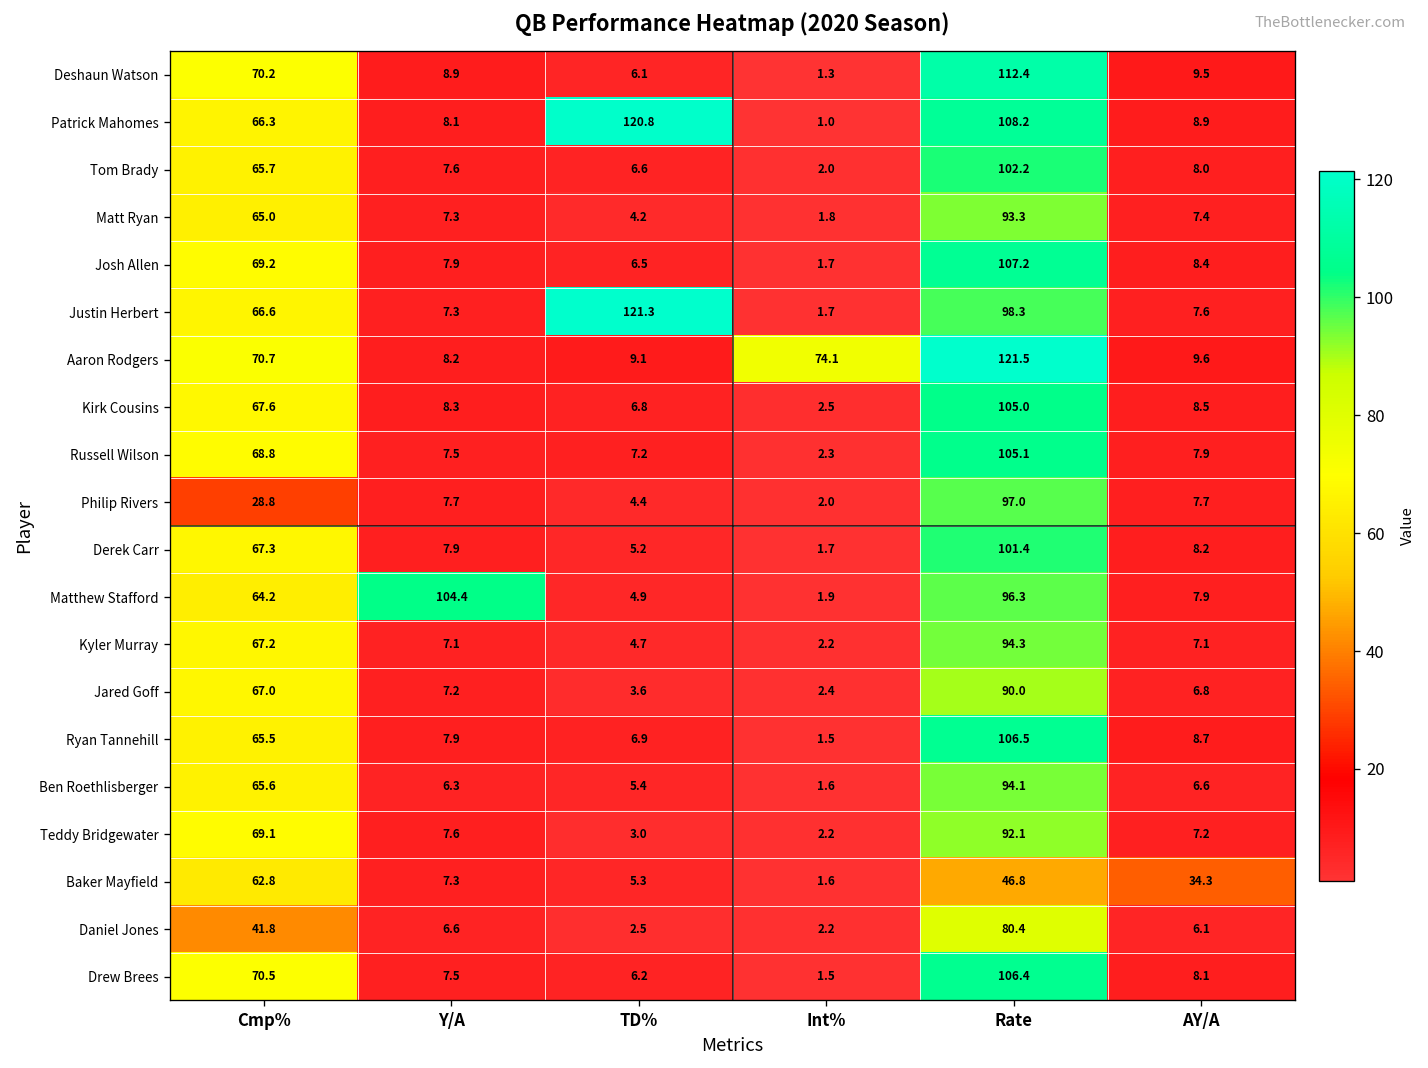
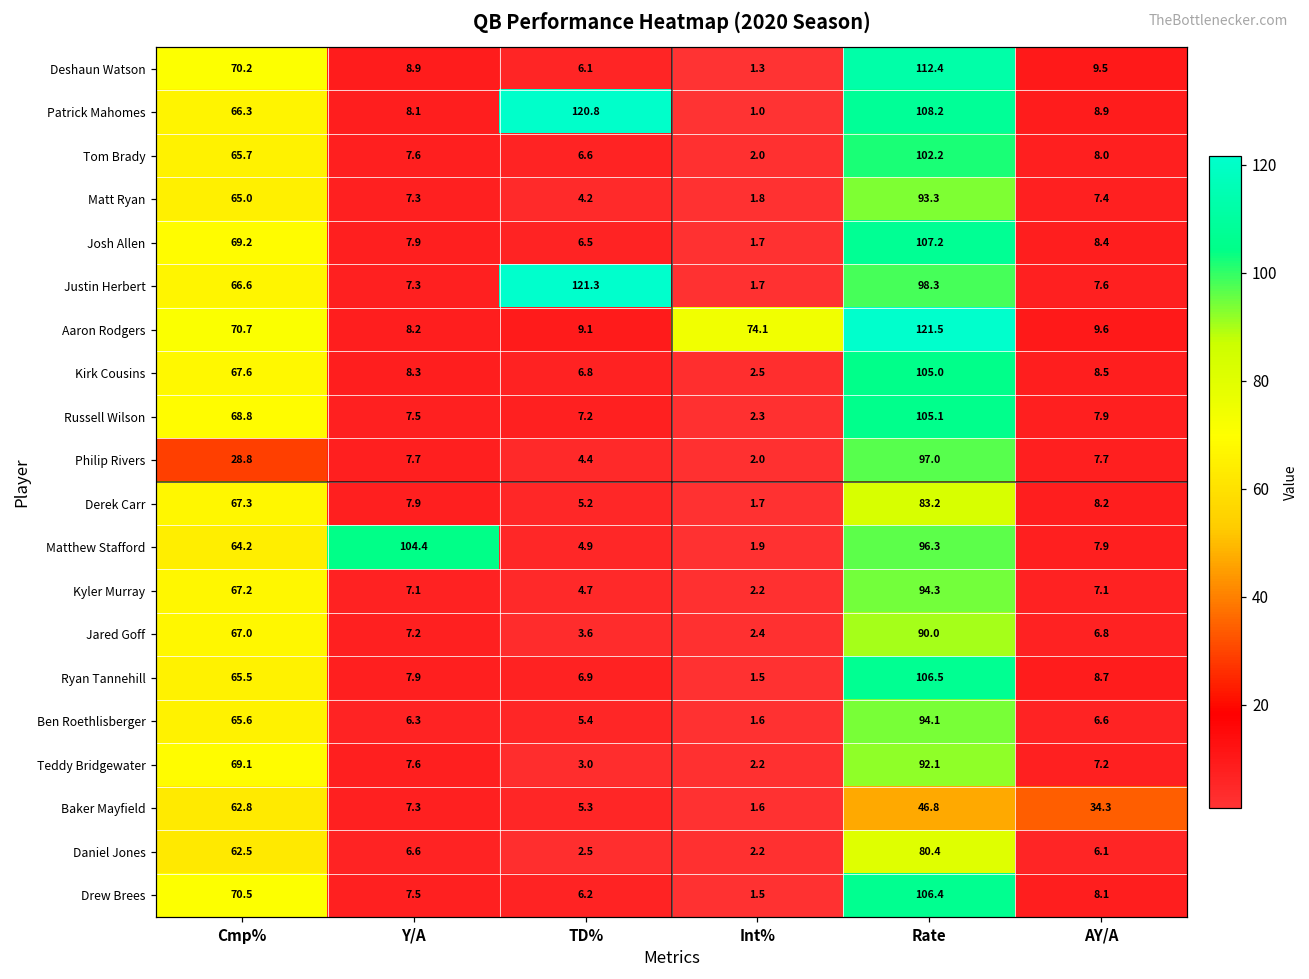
Derek Carr, Rate: 101.4 -> 83.2
Daniel Jones, Cmp%: 41.8 -> 62.5
